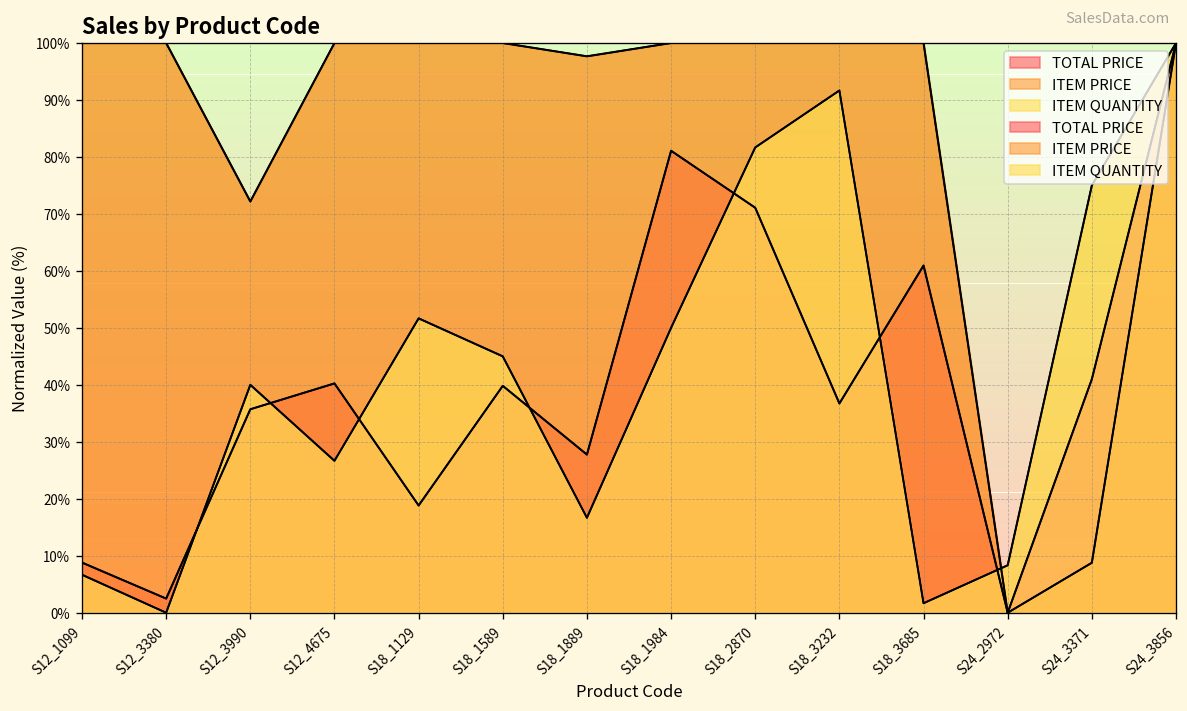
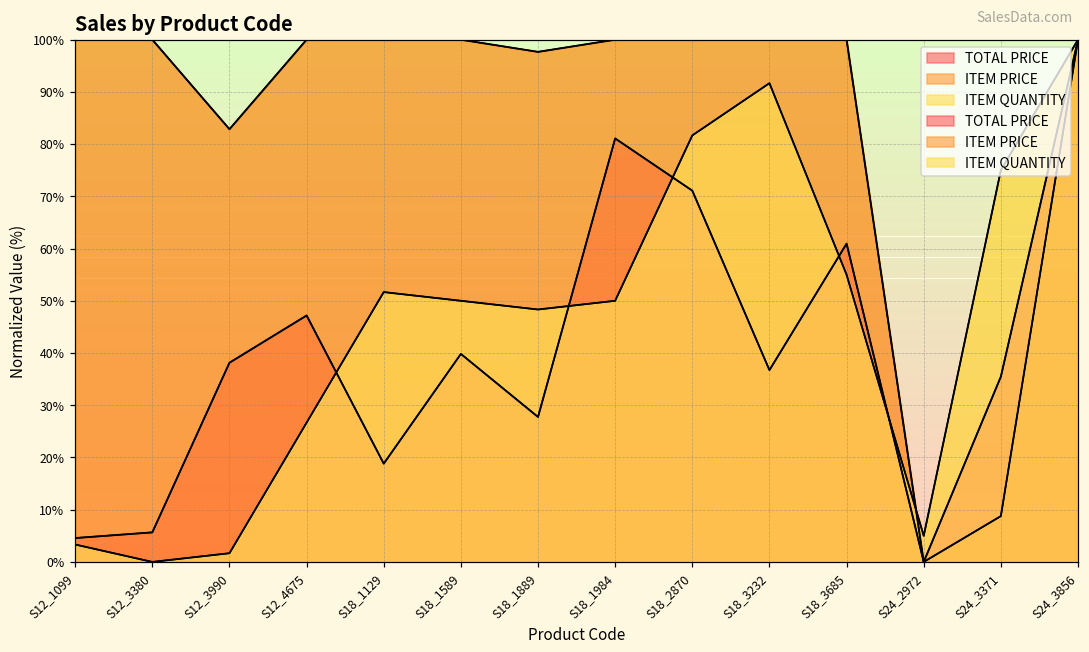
TOTAL PRICE, S12_1099: 9% -> 5%
ITEM QUANTITY, S12_1099: 7% -> 3%
TOTAL PRICE, S12_3380: 2% -> 6%
TOTAL PRICE, S12_3990: 36% -> 38%
ITEM PRICE, S12_3990: 72% -> 83%
ITEM QUANTITY, S12_3990: 40% -> 2%
TOTAL PRICE, S12_4675: 40% -> 47%
ITEM QUANTITY, S18_1589: 45% -> 50%
ITEM QUANTITY, S18_1889: 17% -> 48%
ITEM QUANTITY, S18_3685: 2% -> 55%
ITEM QUANTITY, S24_2972: 8% -> 5%
TOTAL PRICE, S24_3371: 41% -> 35%
